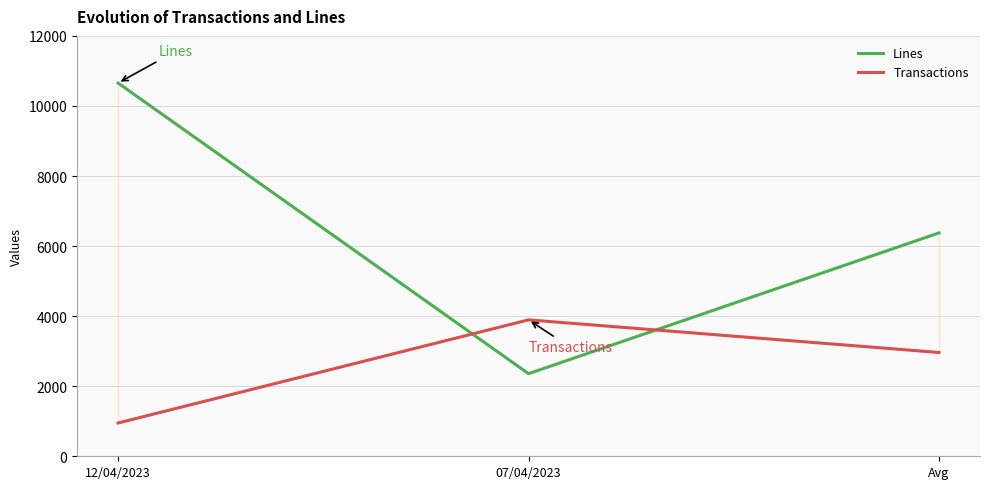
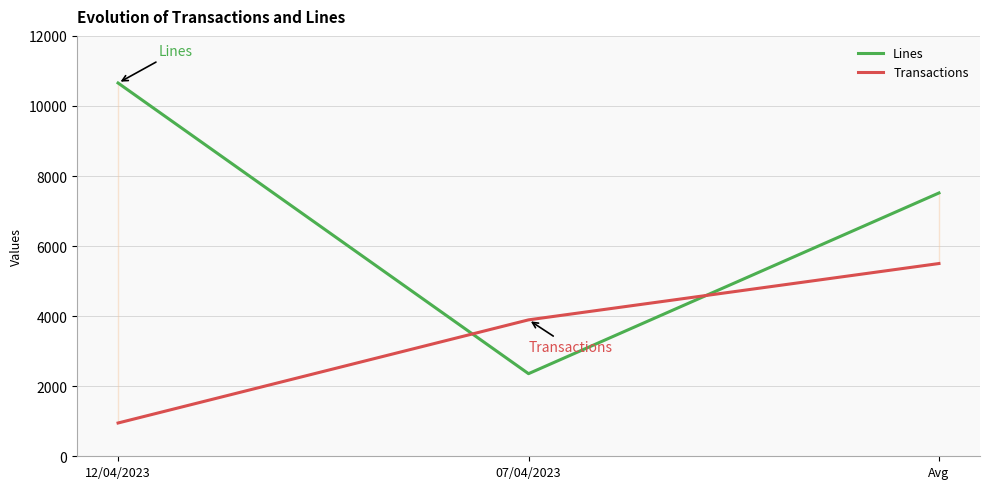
Lines, Avg: 6400 -> 7500
Transactions, Avg: 3000 -> 5500
